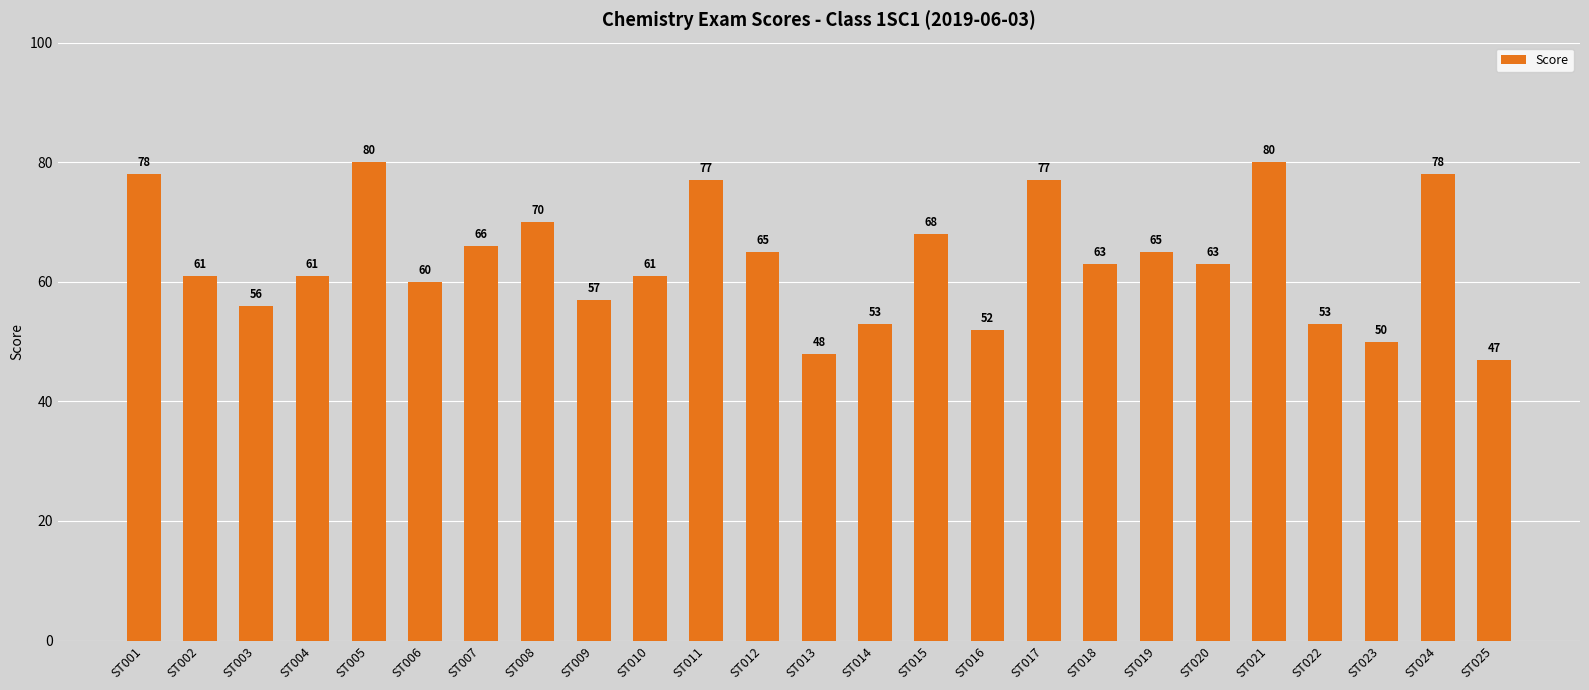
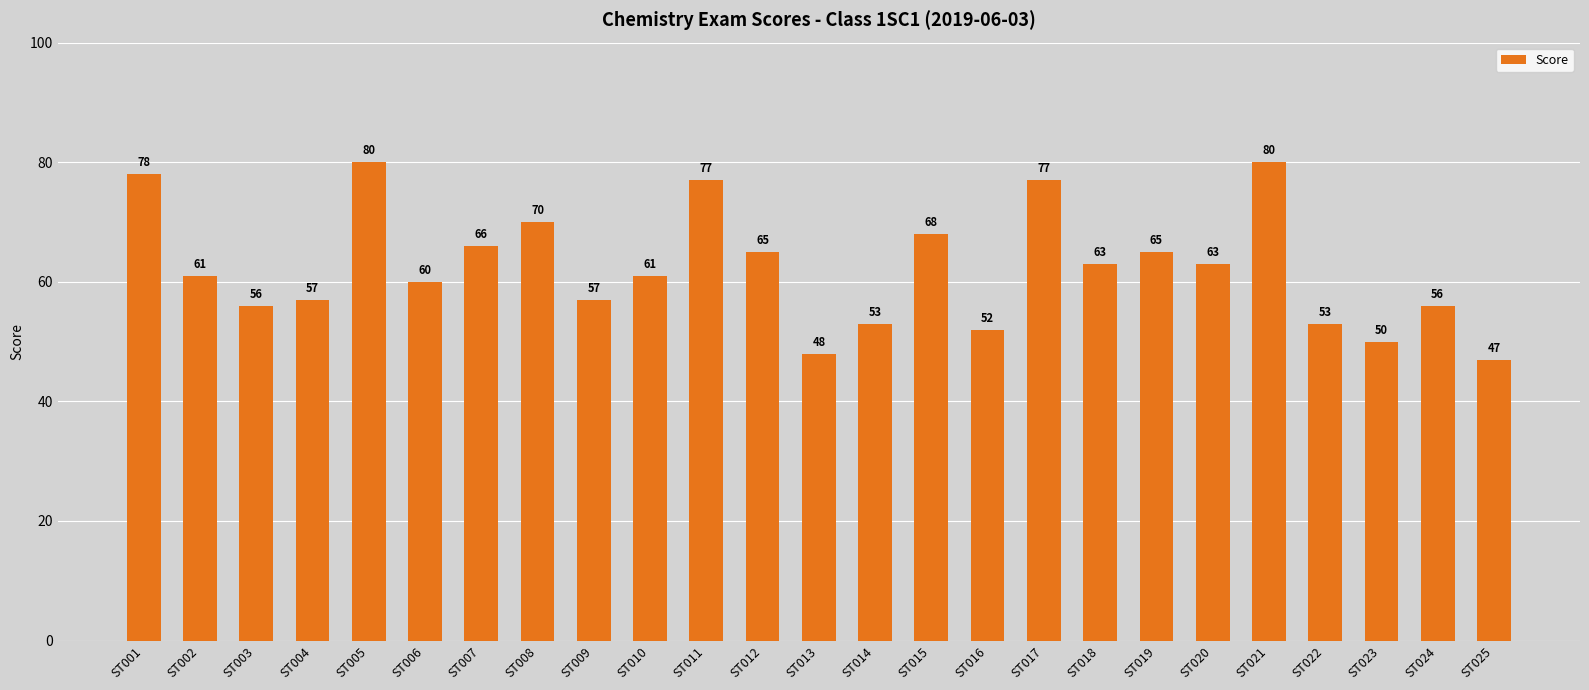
ST004: 61 -> 57
ST024: 78 -> 56
